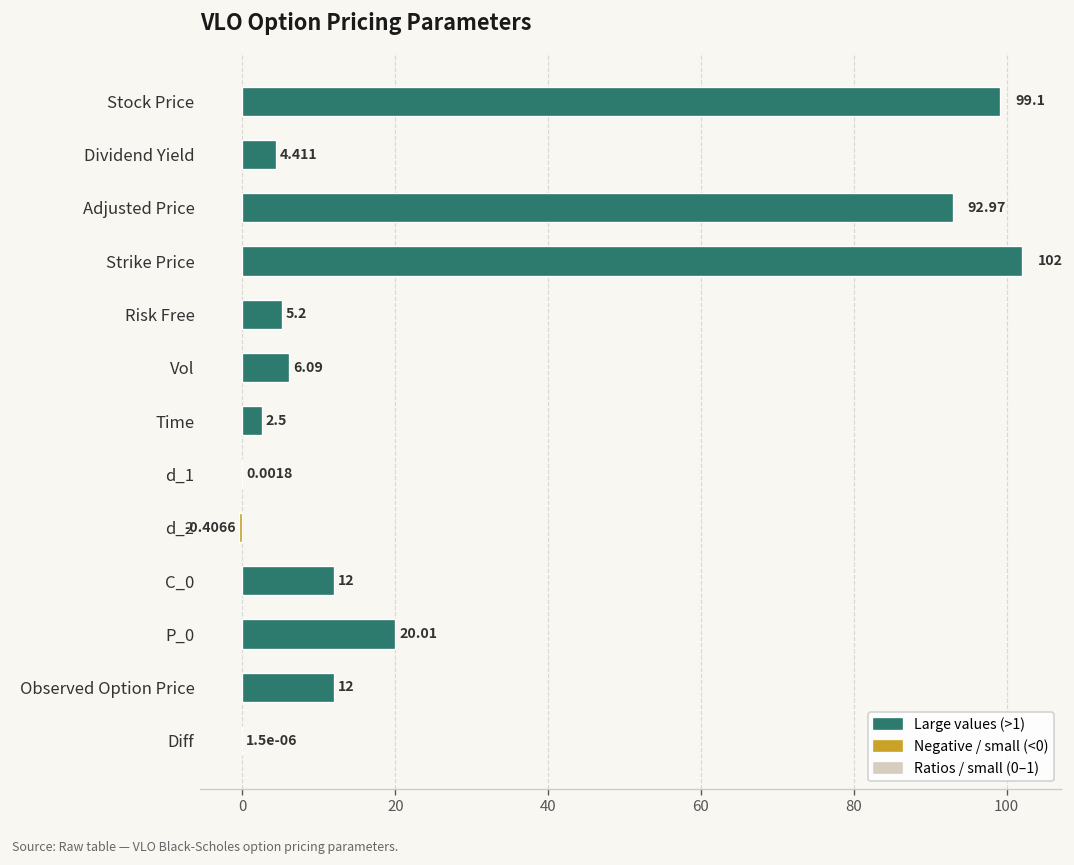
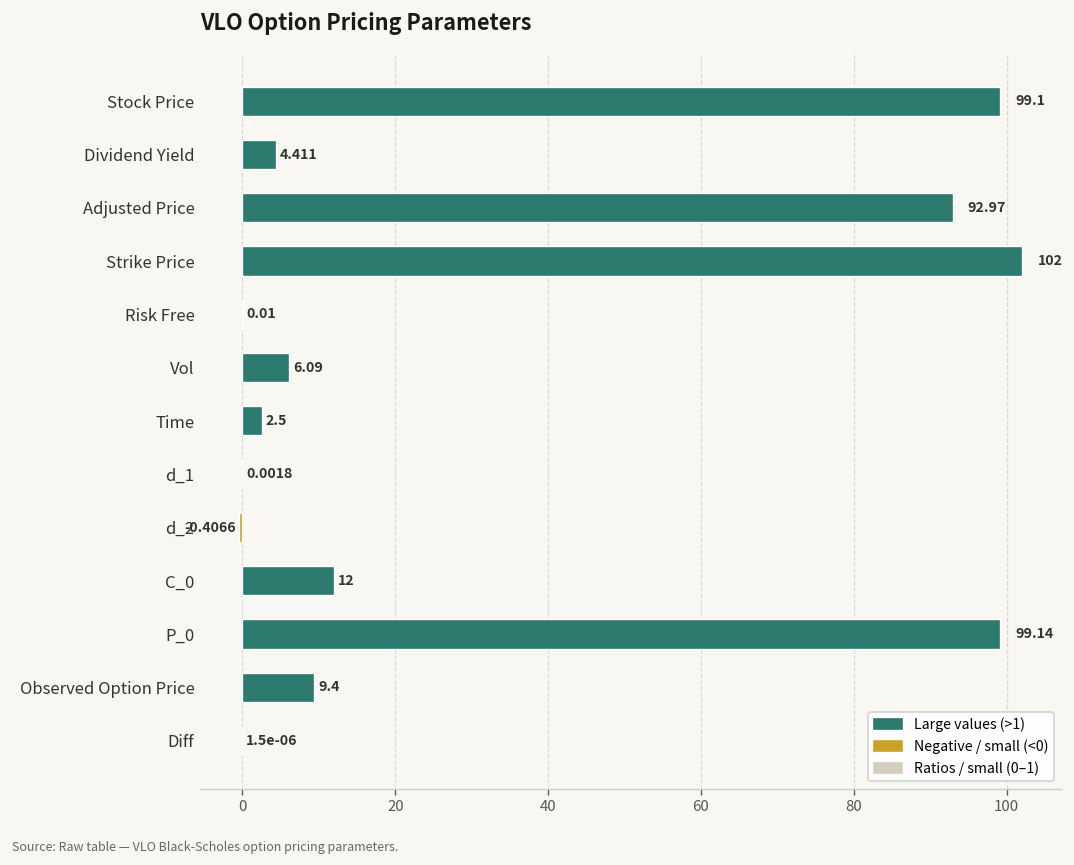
Risk Free: 5.2 -> 0.01
P_0: 20.01 -> 99.14
Observed Option Price: 12 -> 9.4
